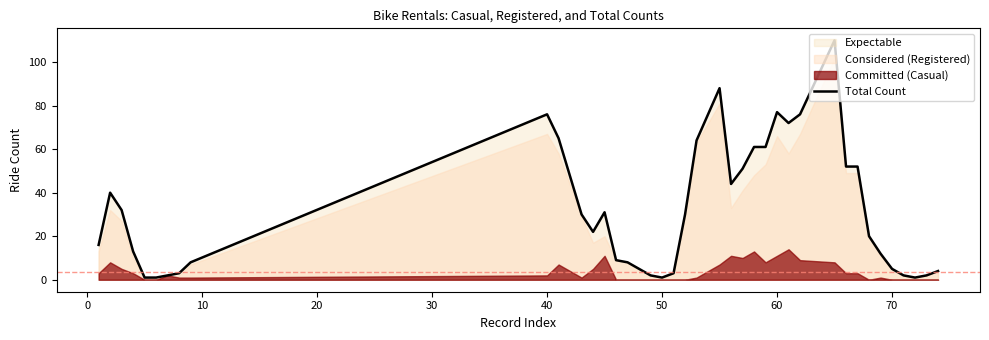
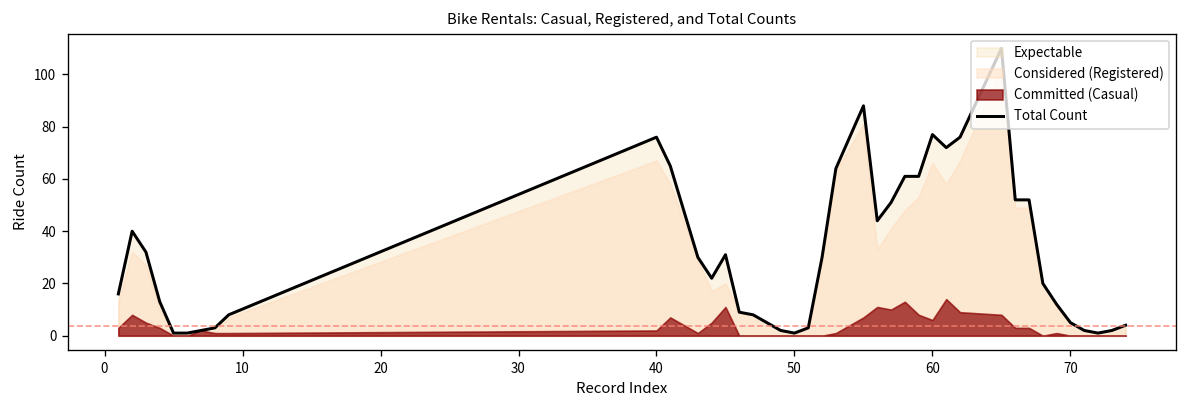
Committed (Casual), 60: 11 -> 6
